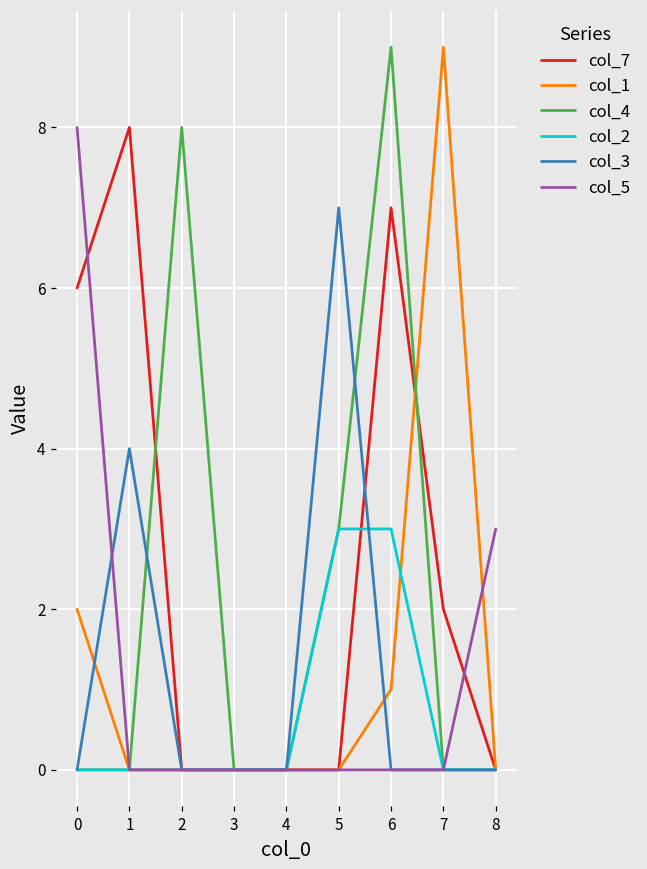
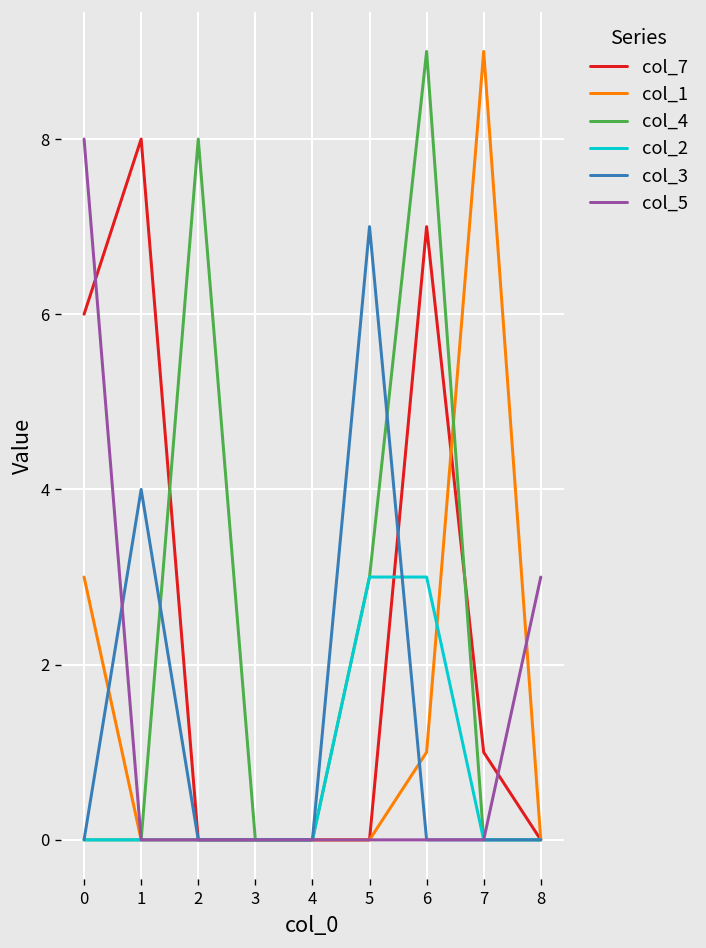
col_1, 0: 2 -> 3
col_7, 7: 2 -> 1
